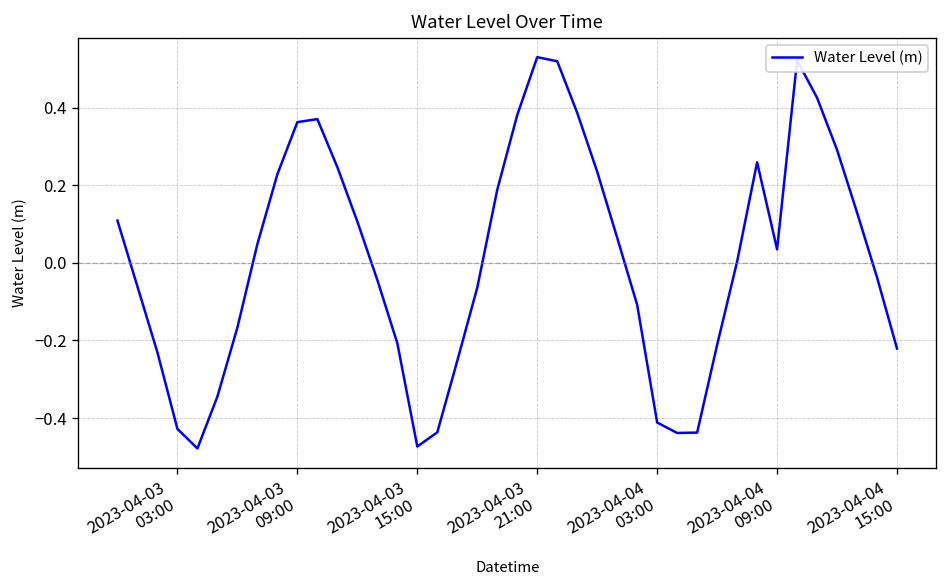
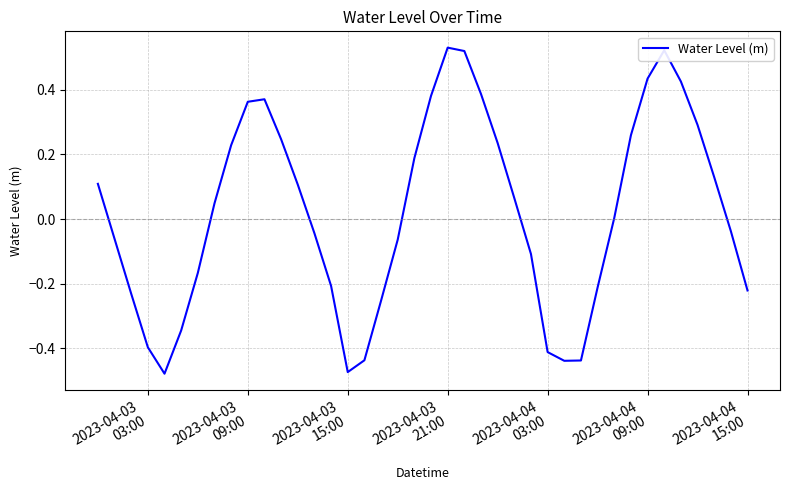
2023-04-03 03:00: -0.43 -> -0.40
2023-04-04 09:00: 0.04 -> 0.43
